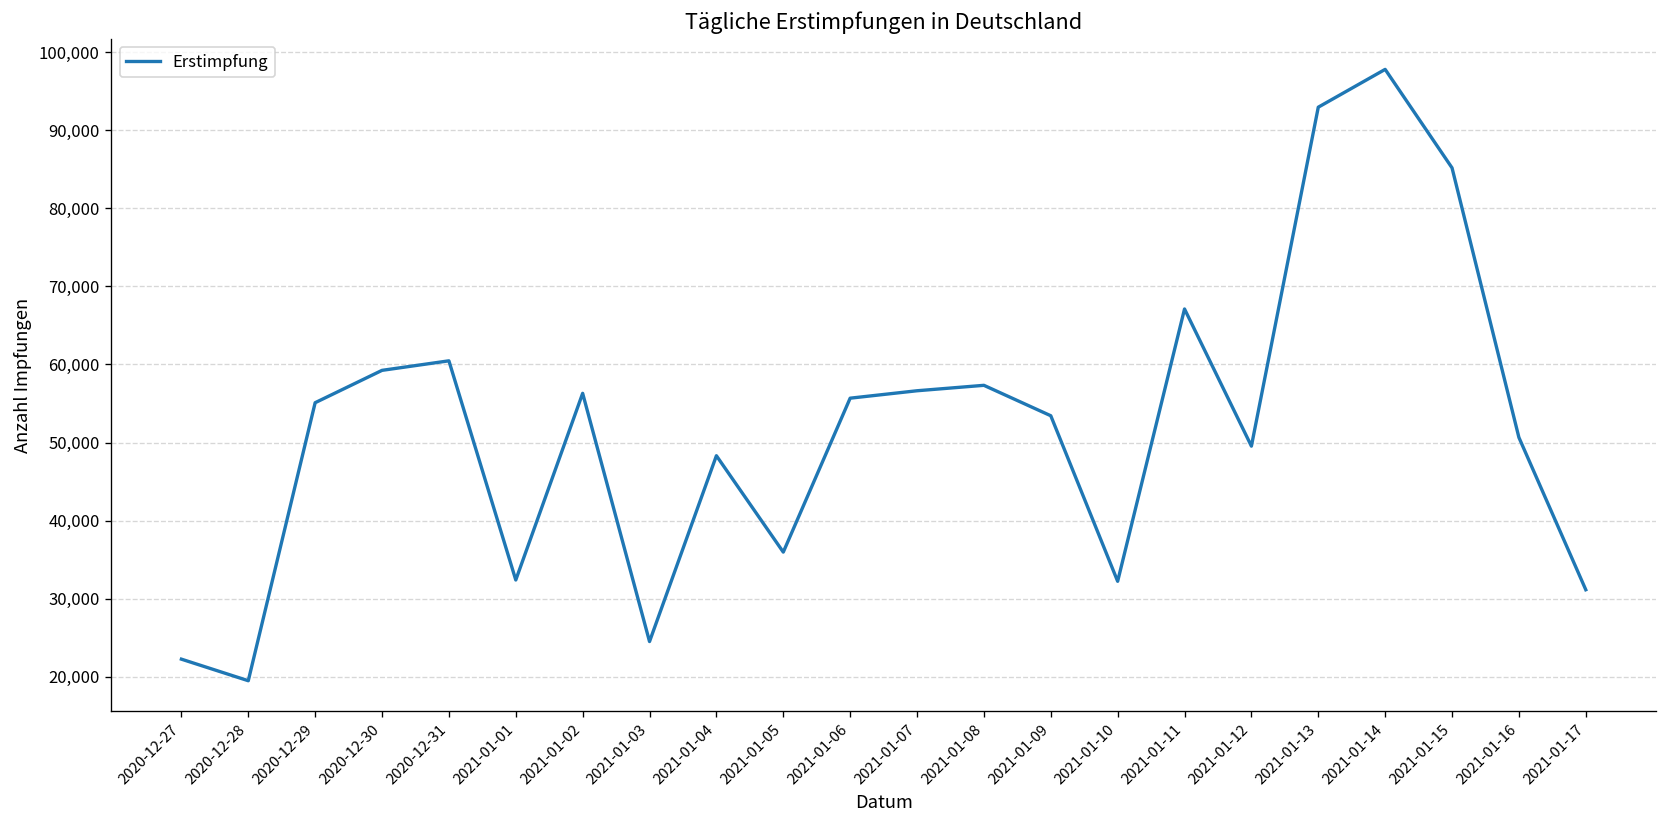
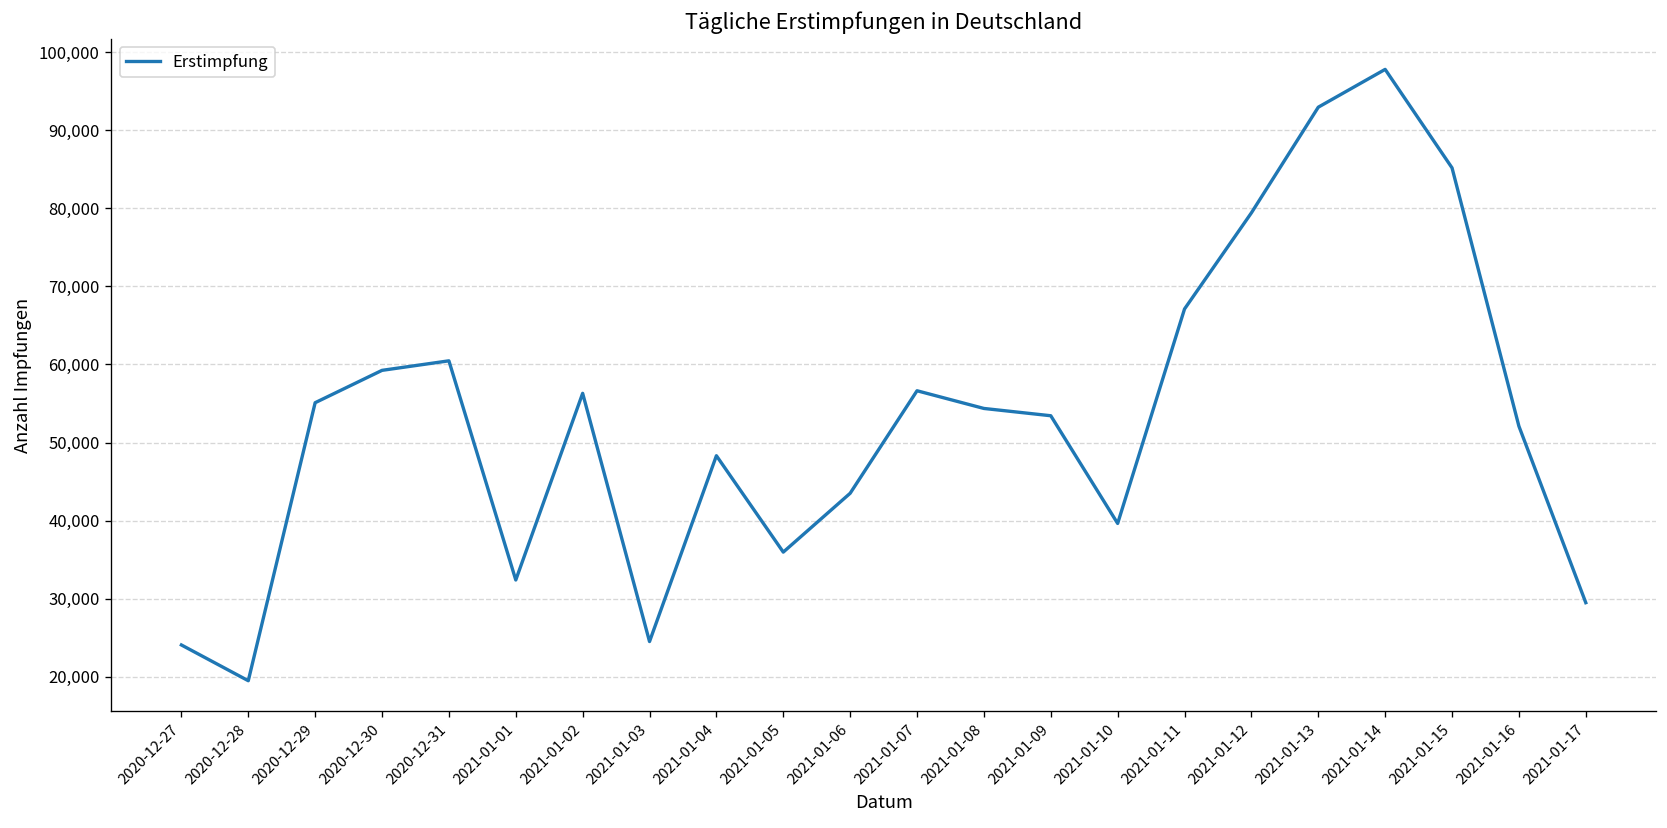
2020-12-27: 22,000 -> 24,000
2021-01-06: 56,000 -> 44,000
2021-01-08: 57,000 -> 54,000
2021-01-10: 32,000 -> 40,000
2021-01-12: 50,000 -> 79,000
2021-01-16: 51,000 -> 52,000
2021-01-17: 31,000 -> 29,000
